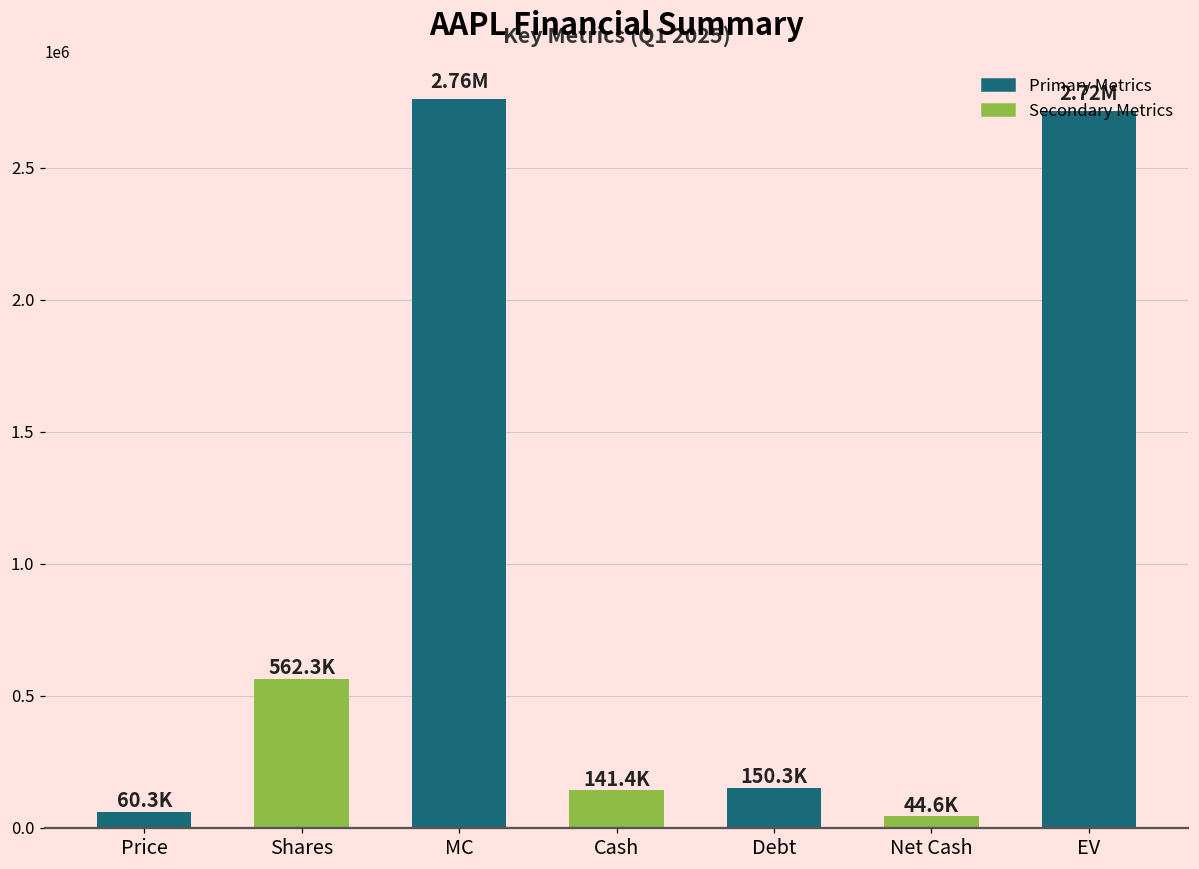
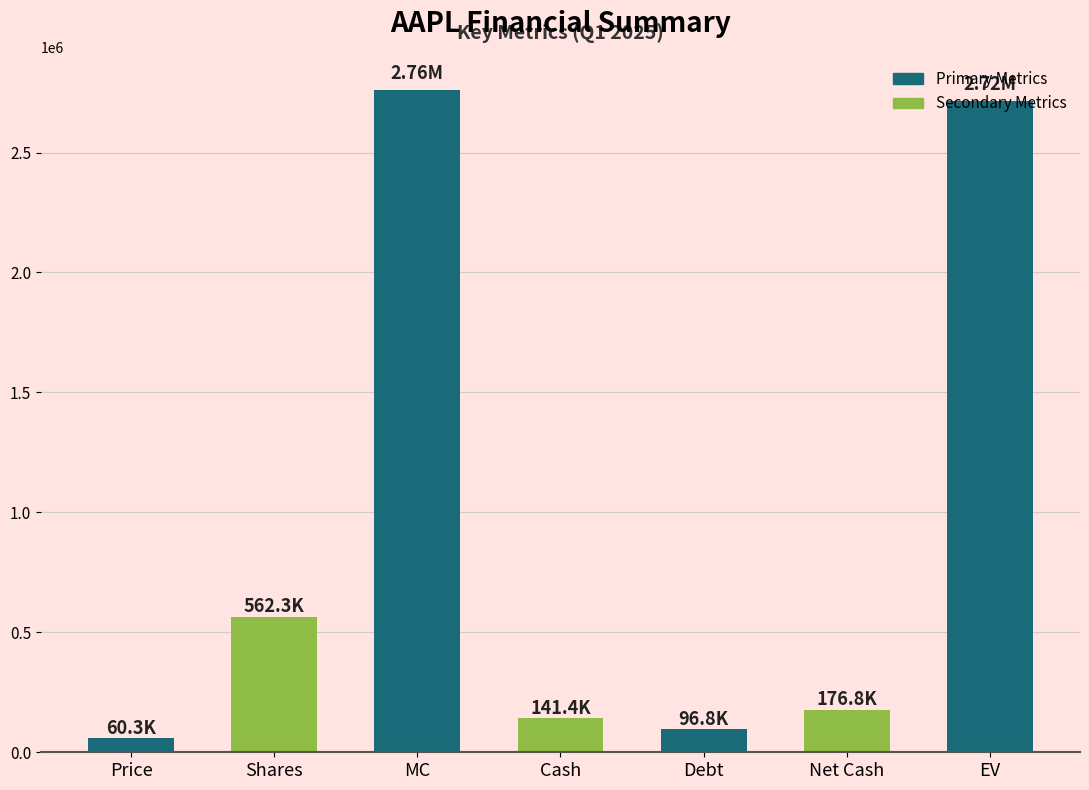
Debt: 150.3K -> 96.8K
Net Cash: 44.6K -> 176.8K
